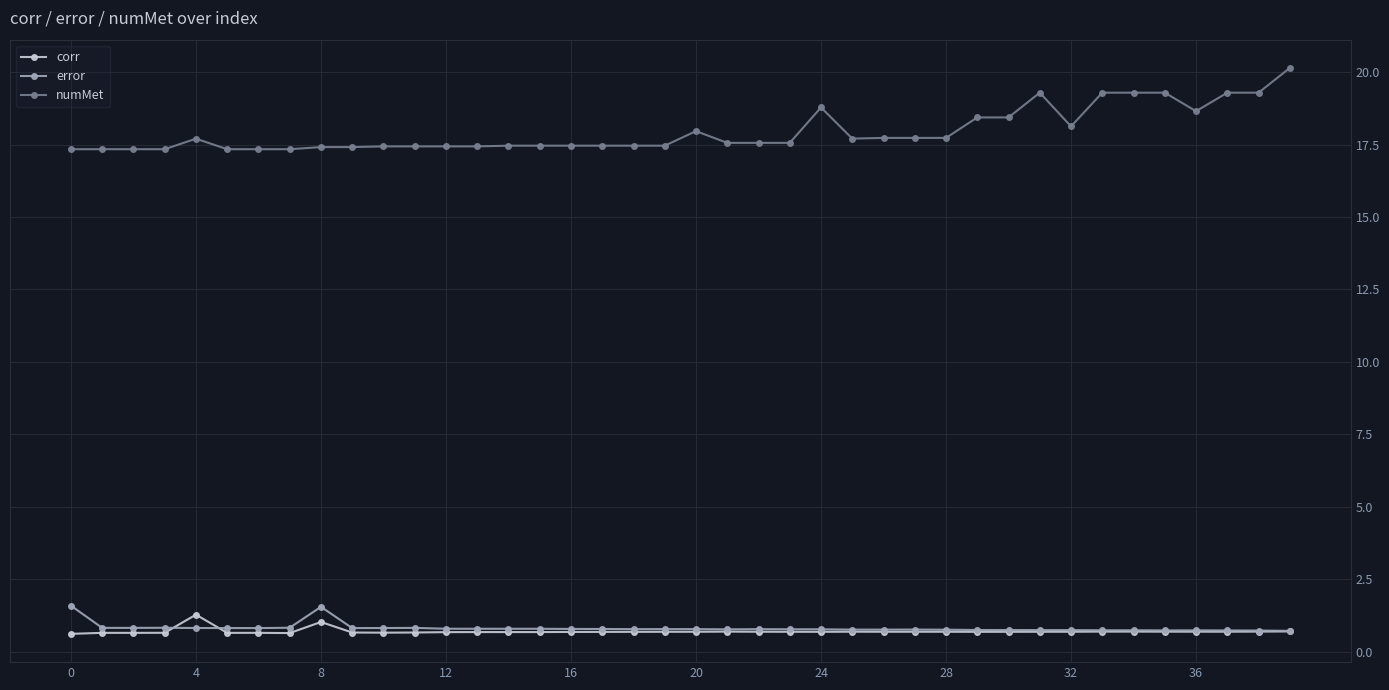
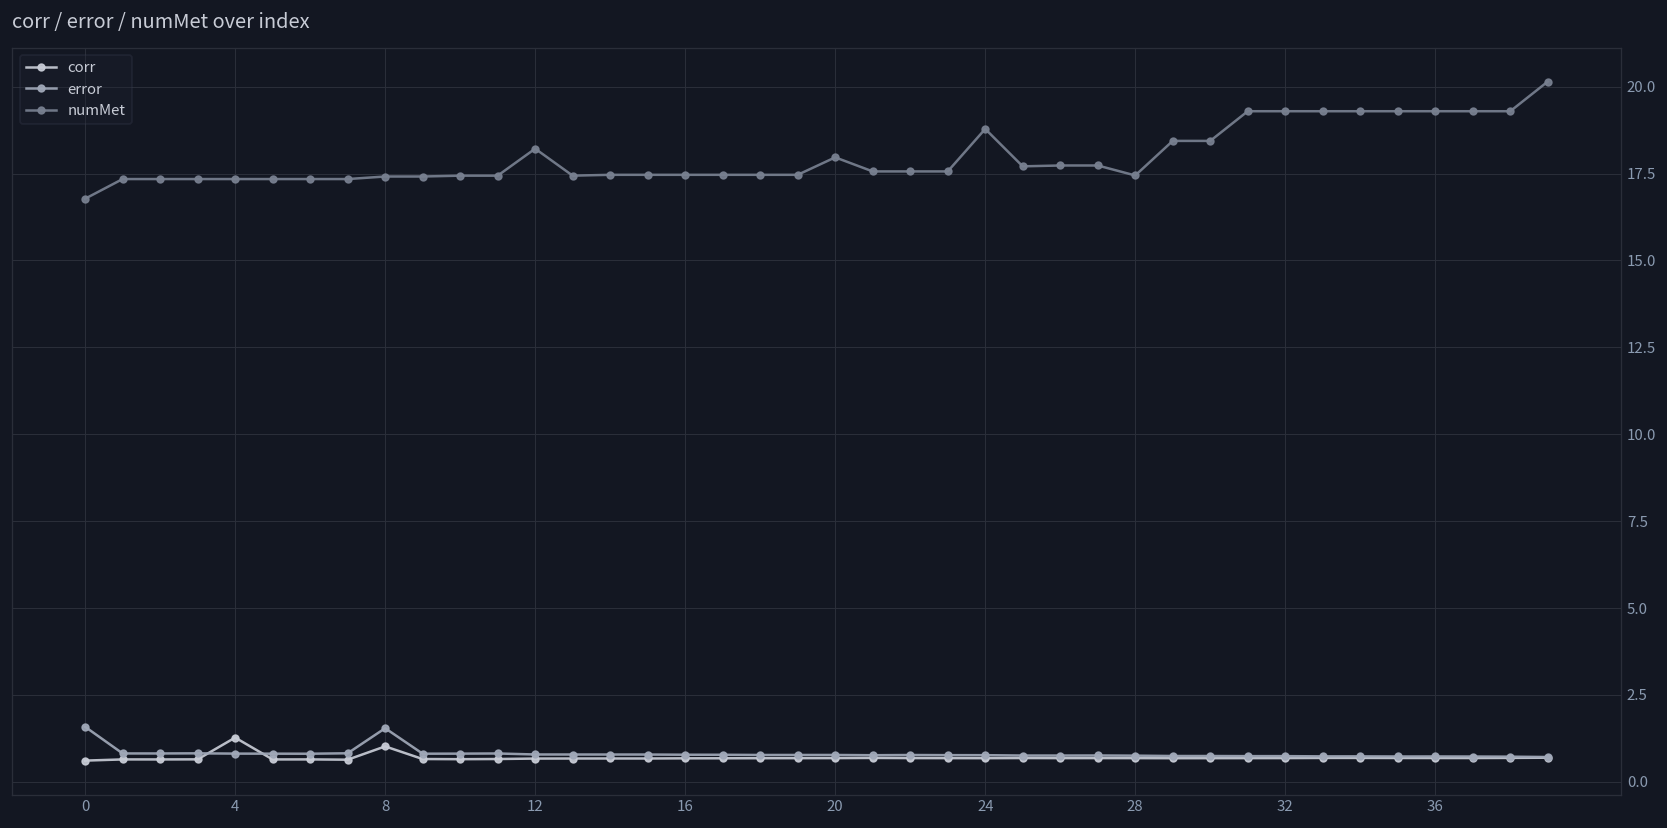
numMet, 0: 17.3 -> 16.8
numMet, 4: 17.7 -> 17.3
numMet, 12: 17.4 -> 18.2
numMet, 28: 17.7 -> 17.4
numMet, 32: 18.1 -> 19.3
numMet, 36: 18.7 -> 19.3
